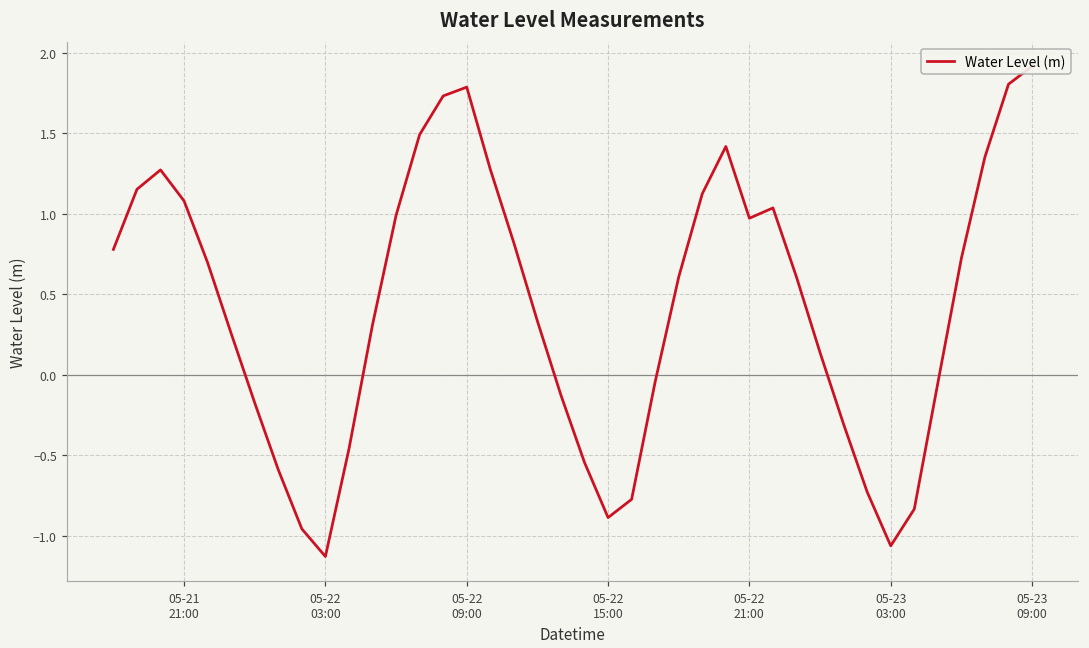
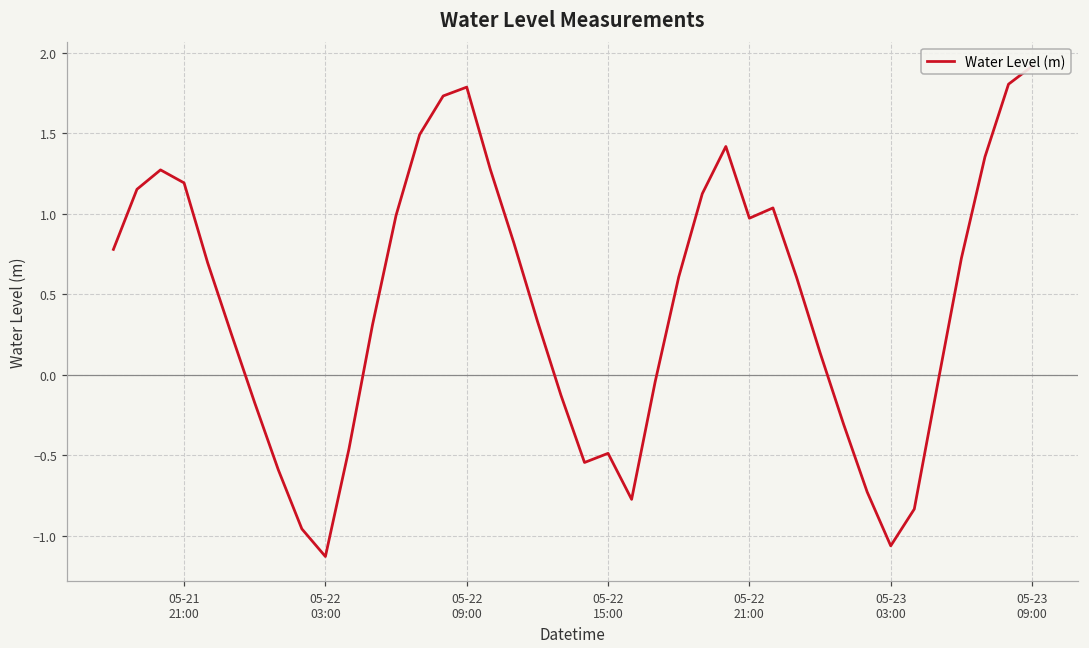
05-21 21:00: 1.08 -> 1.19
05-22 15:00: -0.89 -> -0.49
